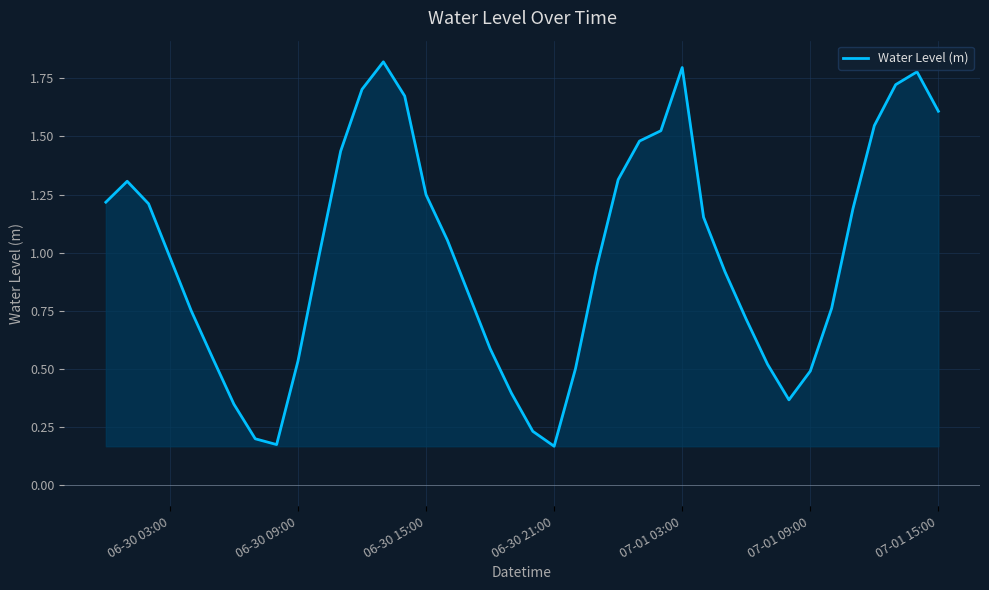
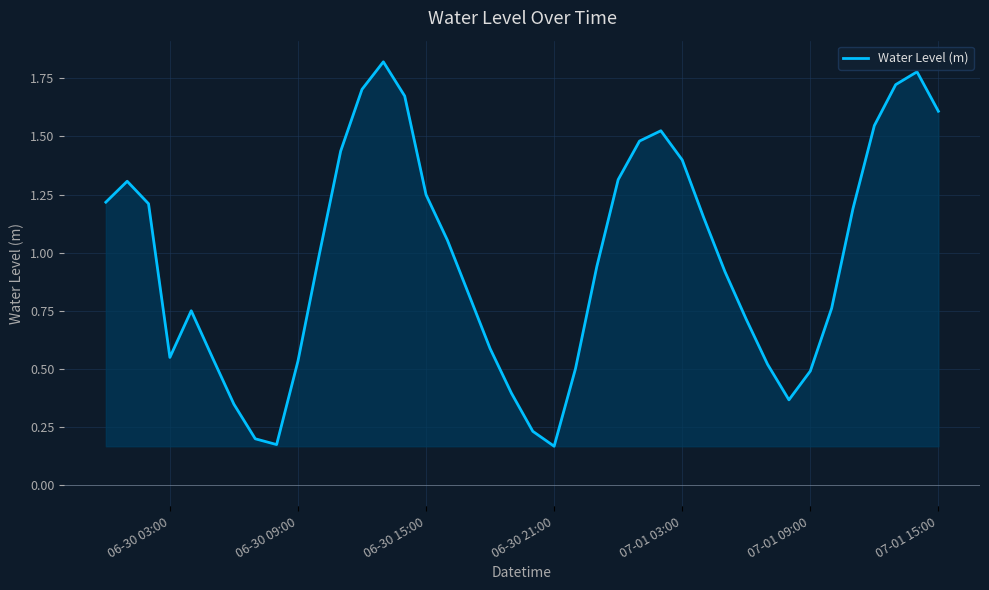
06-30 03:00: 0.98 -> 0.55
07-01 03:00: 1.80 -> 1.40
